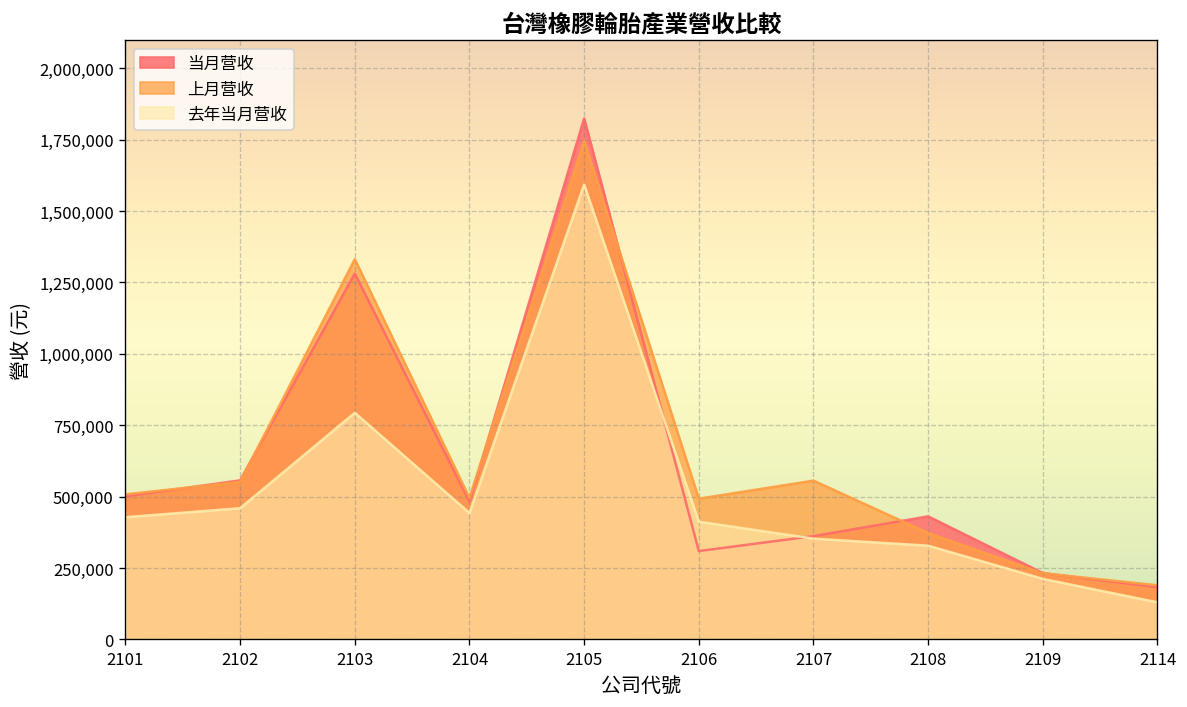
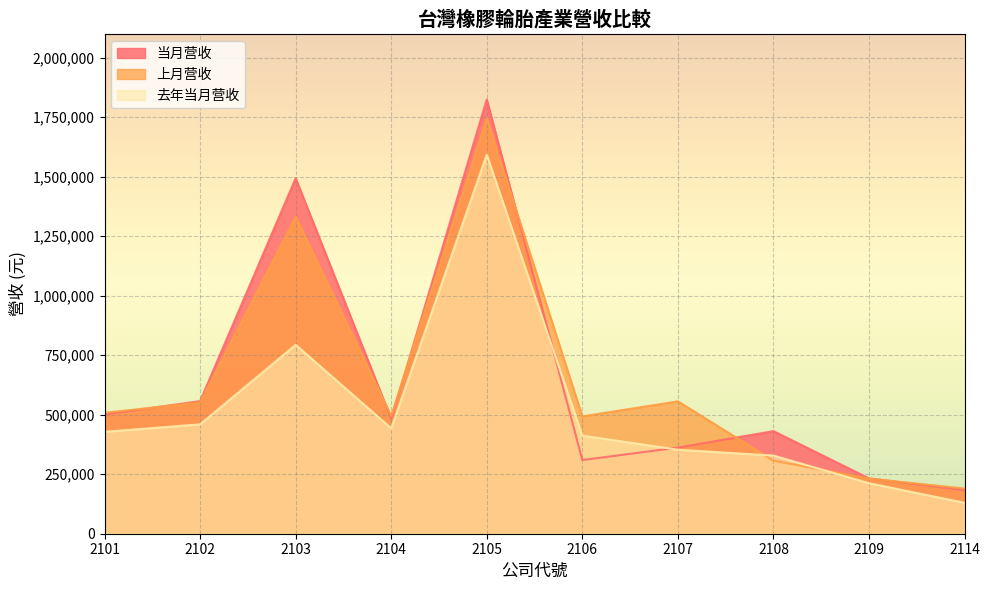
当月营收, 2103: 1,280,000 -> 1,490,000
上月营收, 2108: 370,000 -> 310,000
